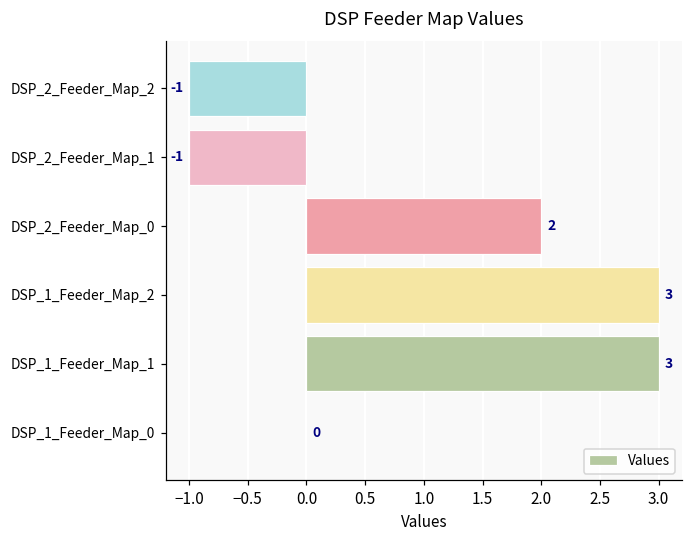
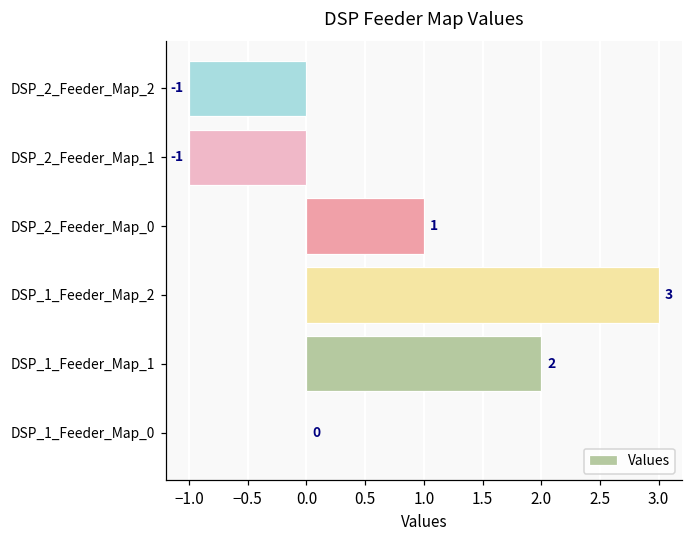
DSP_2_Feeder_Map_0: 2 -> 1
DSP_1_Feeder_Map_1: 3 -> 2
